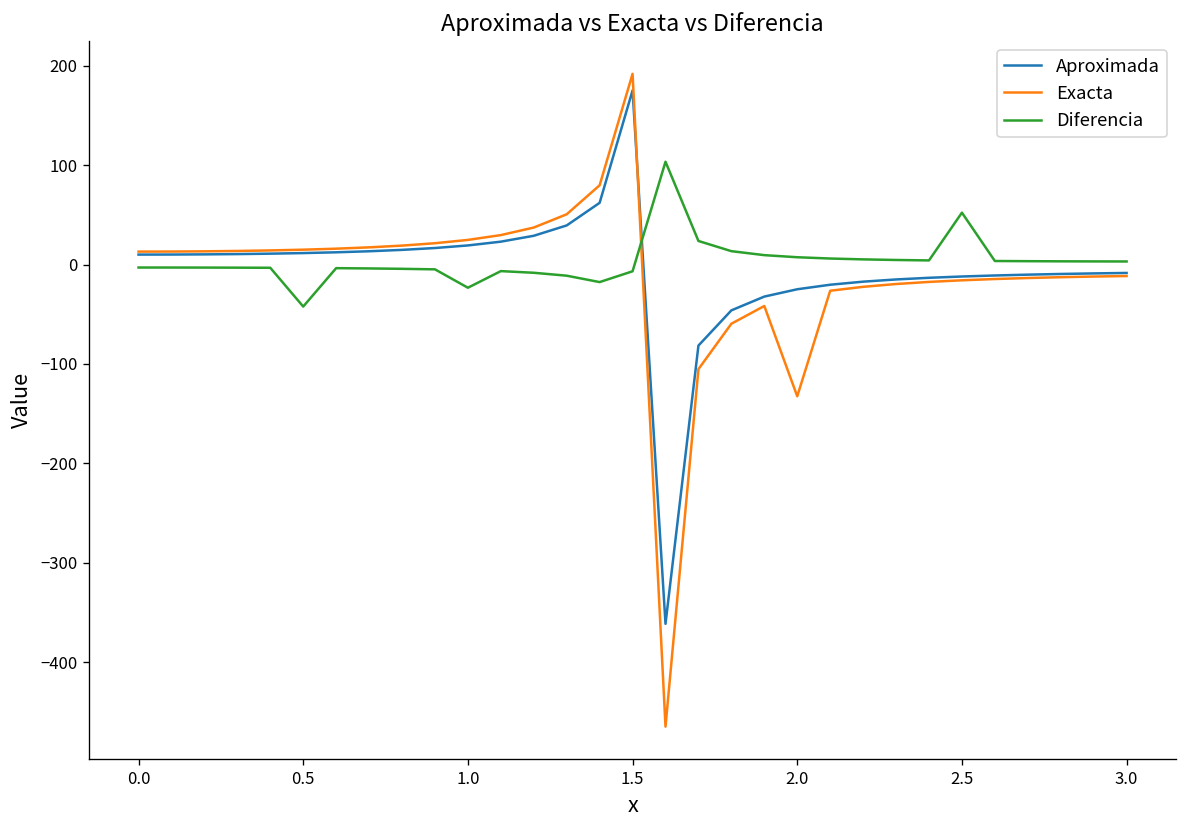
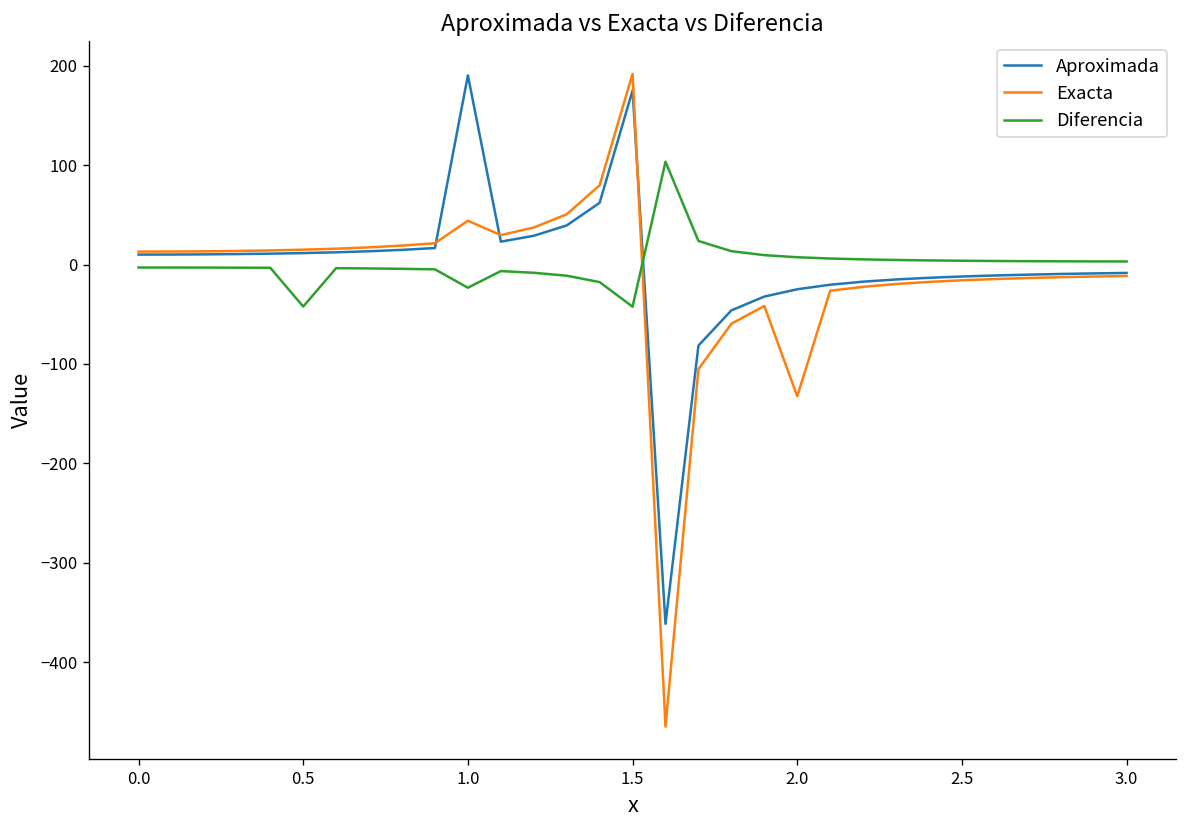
Aproximada, 1.0: 20 -> 190
Exacta, 1.0: 20 -> 40
Diferencia, 1.5: -10 -> -40
Diferencia, 2.5: 50 -> 0
